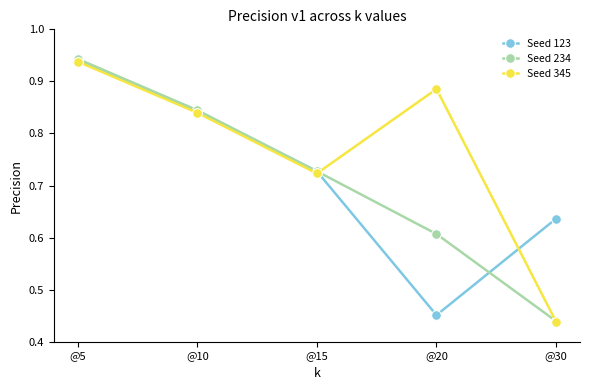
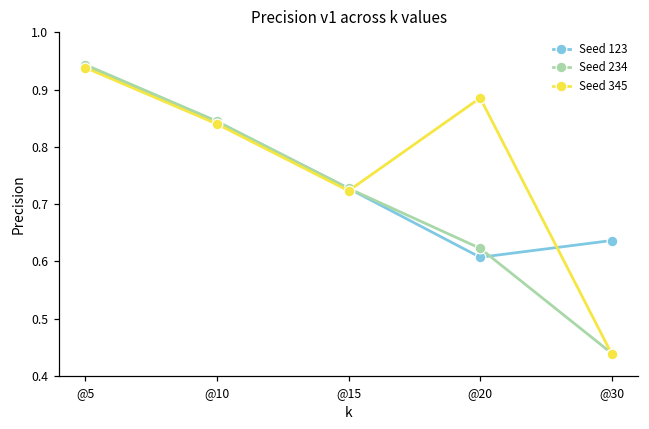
Seed 123, @20: 0.45 -> 0.61
Seed 234, @20: 0.61 -> 0.62
